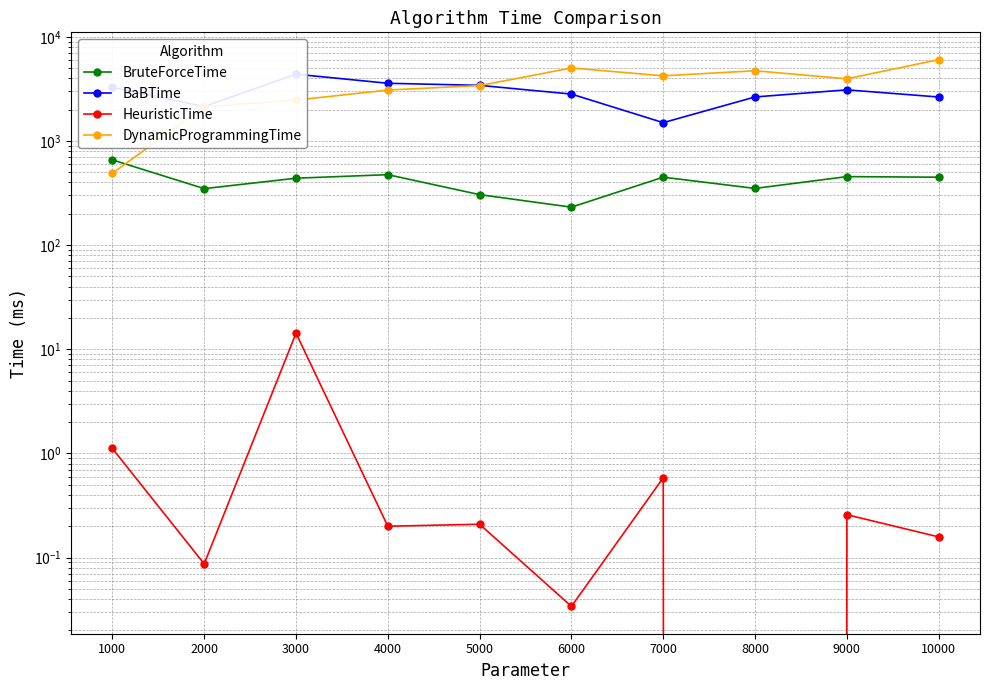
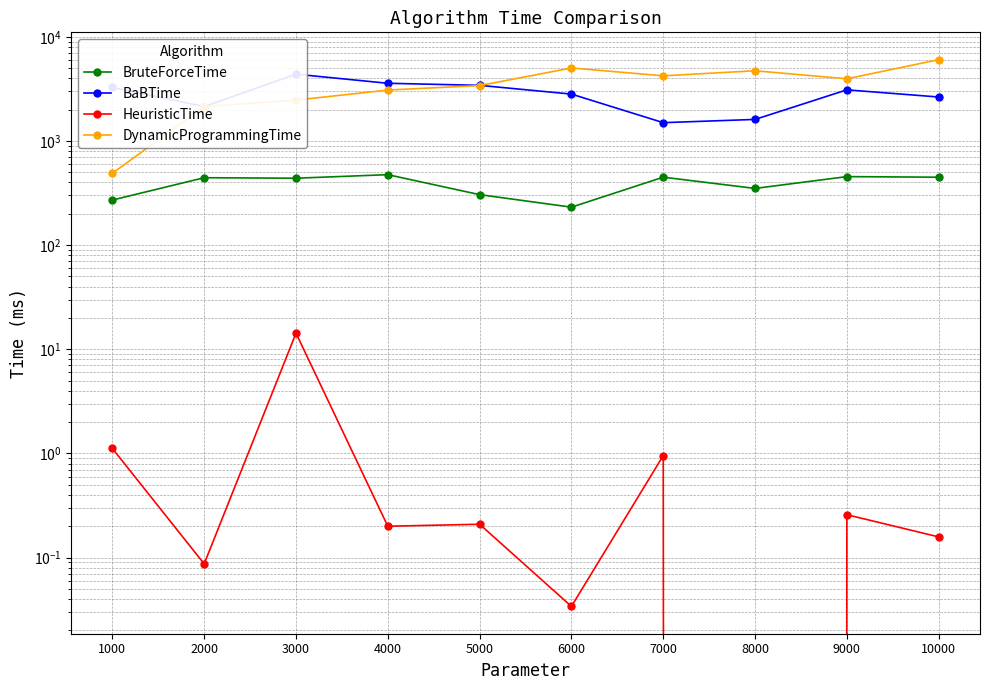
BruteForceTime, 1000: 700 -> 270
BruteForceTime, 2000: 350 -> 440
HeuristicTime, 7000: 0.6 -> 1.0
BaBTime, 8000: 2600 -> 1600
